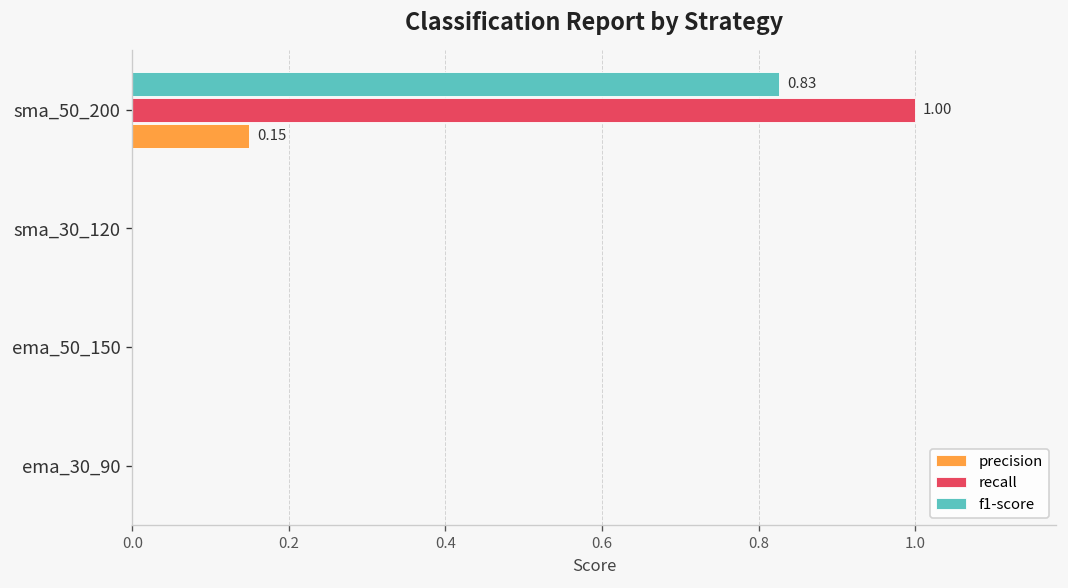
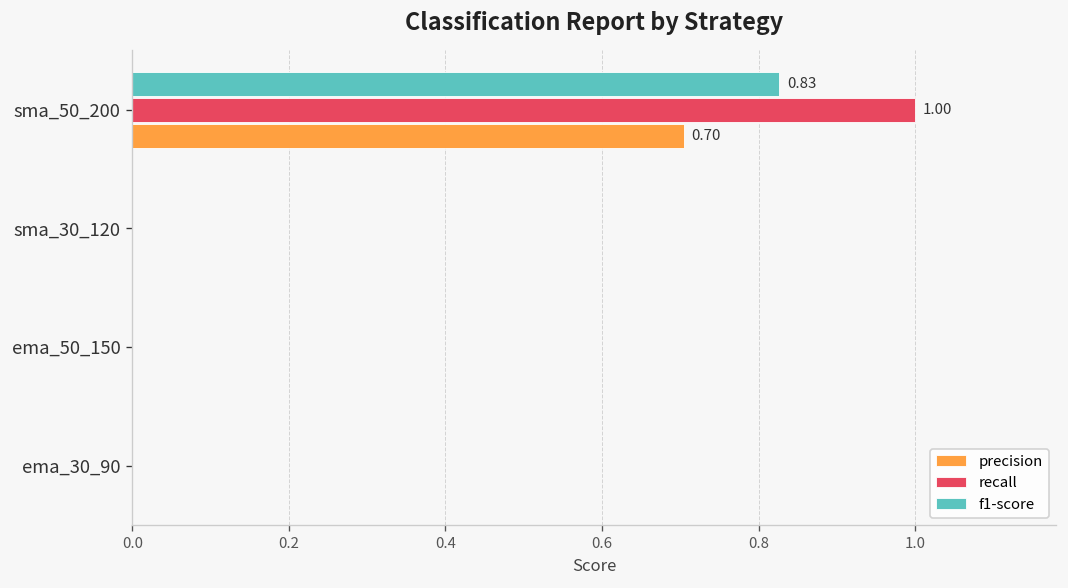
precision, sma_50_200: 0.15 -> 0.70
